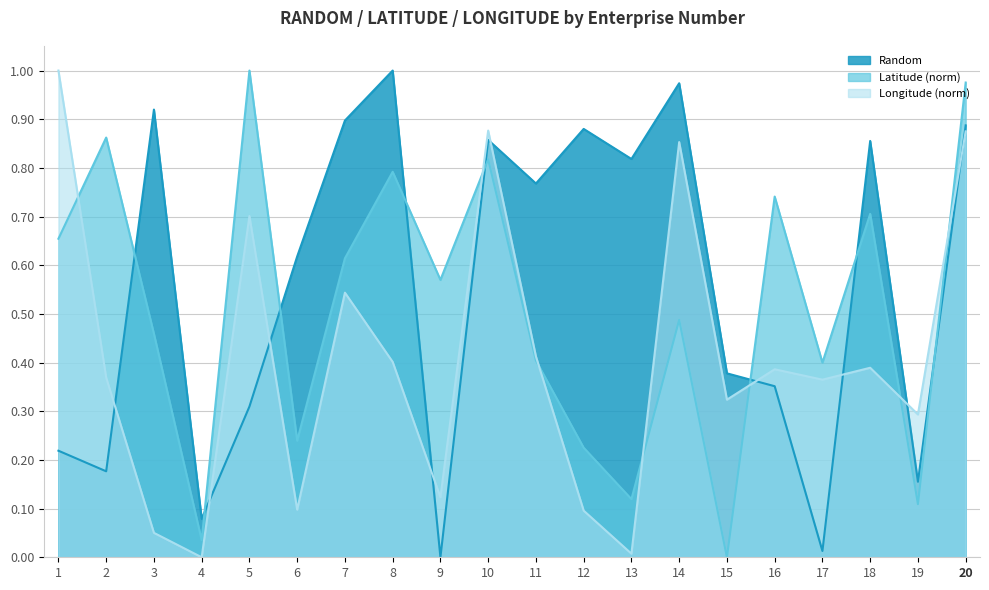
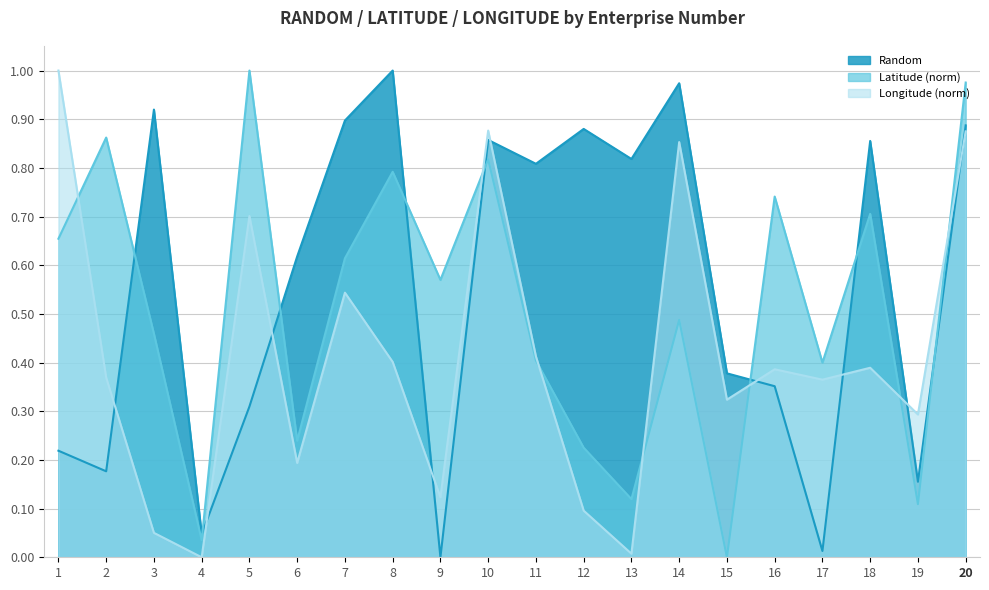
Random, 4: 0.08 -> 0.05
Longitude (norm), 6: 0.10 -> 0.19
Random, 11: 0.77 -> 0.81
